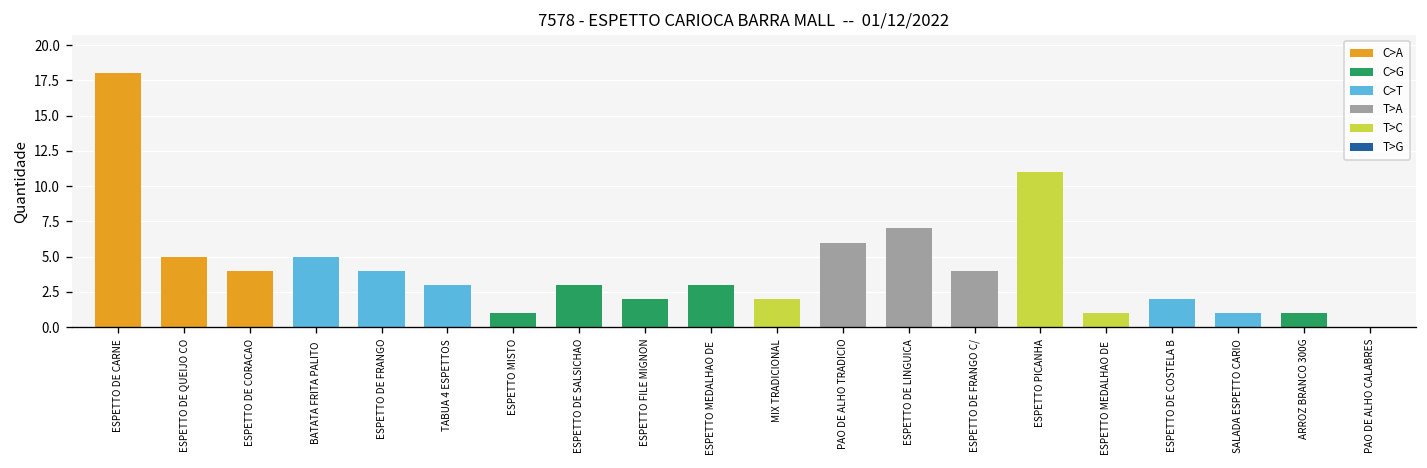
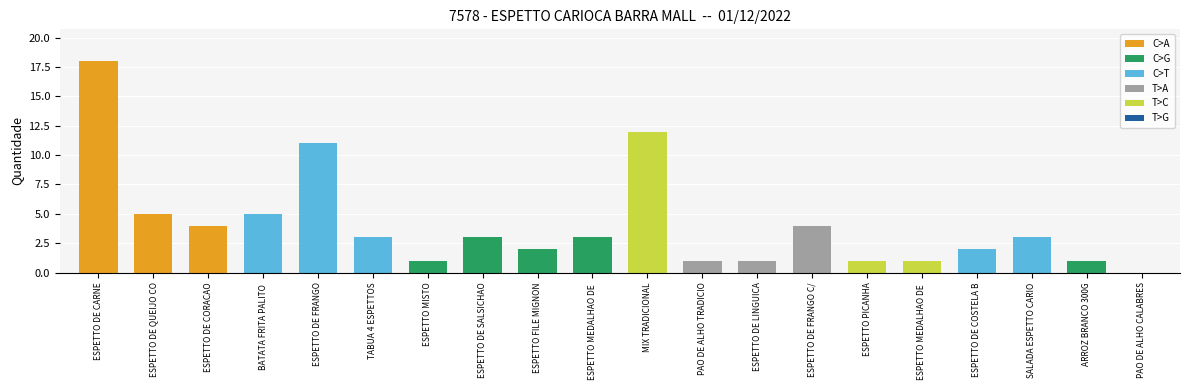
ESPETTO DE FRANGO: 4 -> 11
MIX TRADICIONAL: 2 -> 12
PAO DE ALHO TRADICIO: 6 -> 1
ESPETTO DE LINGUICA: 7 -> 1
ESPETTO PICANHA: 11 -> 1
SALADA ESPETTO CARIO: 1 -> 3
